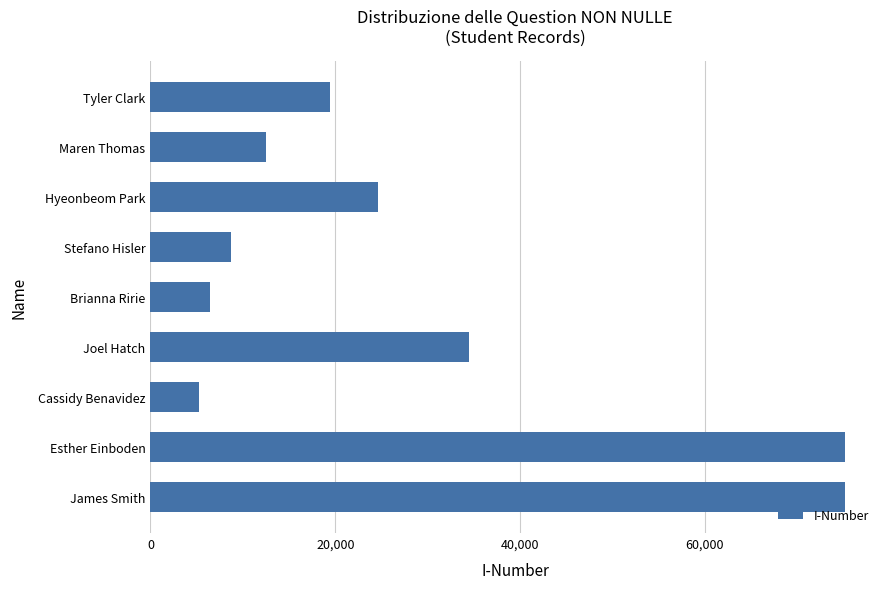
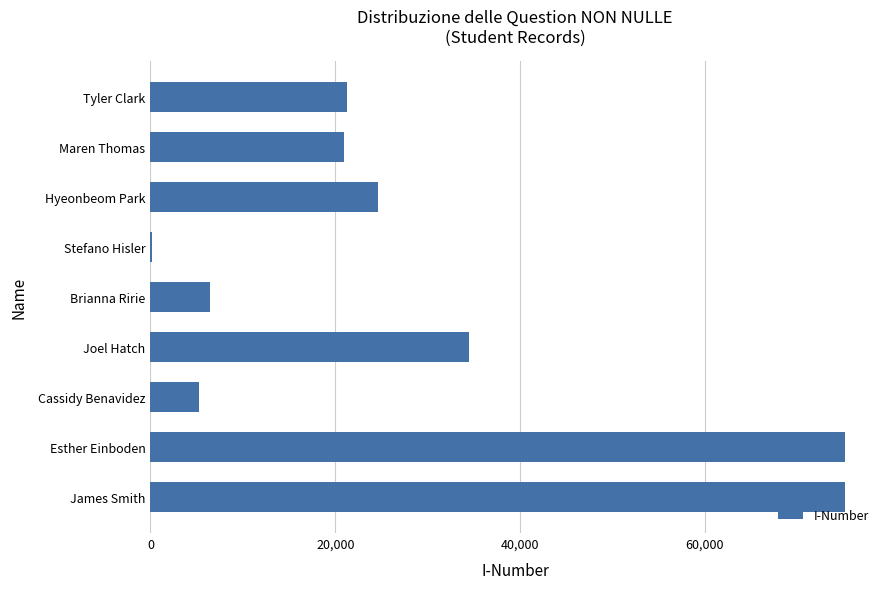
Tyler Clark: 19,000 -> 21,000
Maren Thomas: 12,000 -> 21,000
Stefano Hisler: 9,000 -> 0
